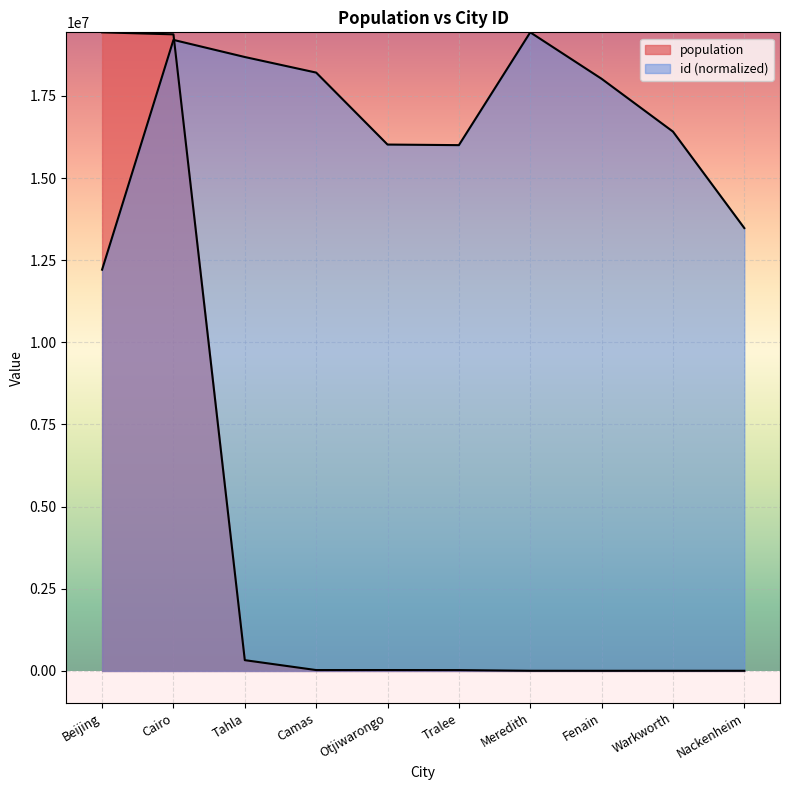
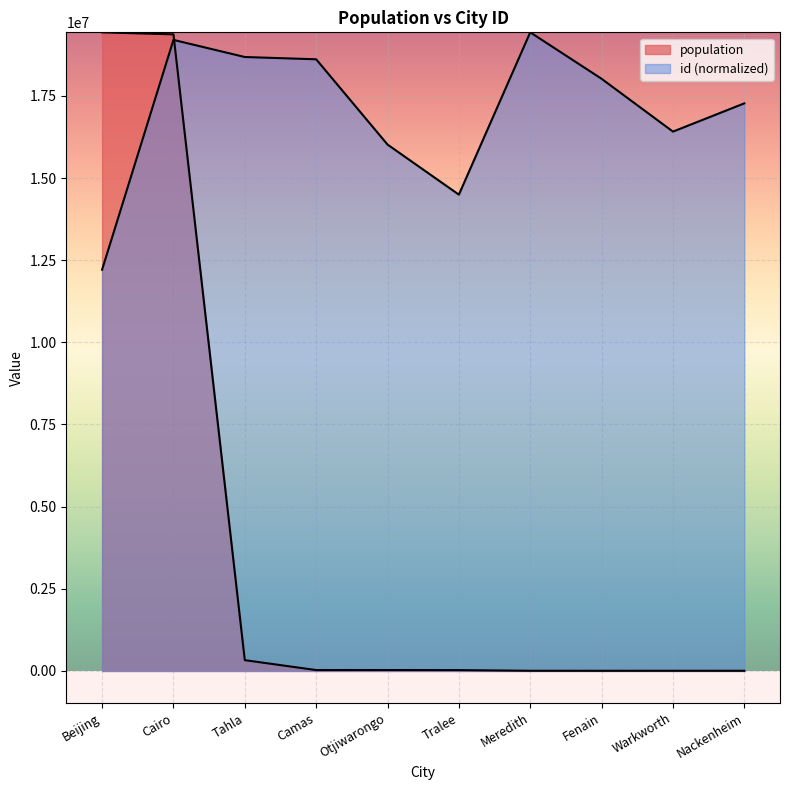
id (normalized), Camas: 18200000 -> 18600000
id (normalized), Tralee: 16000000 -> 14500000
id (normalized), Nackenheim: 13500000 -> 17300000
